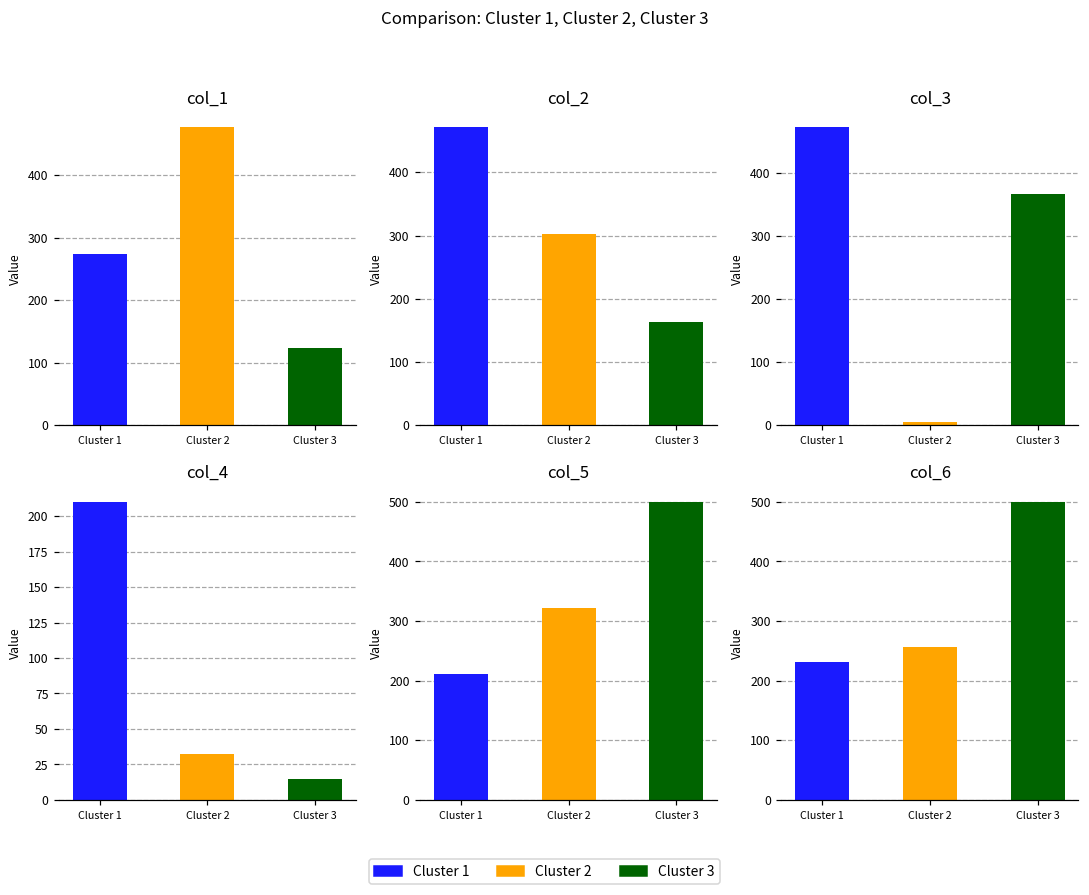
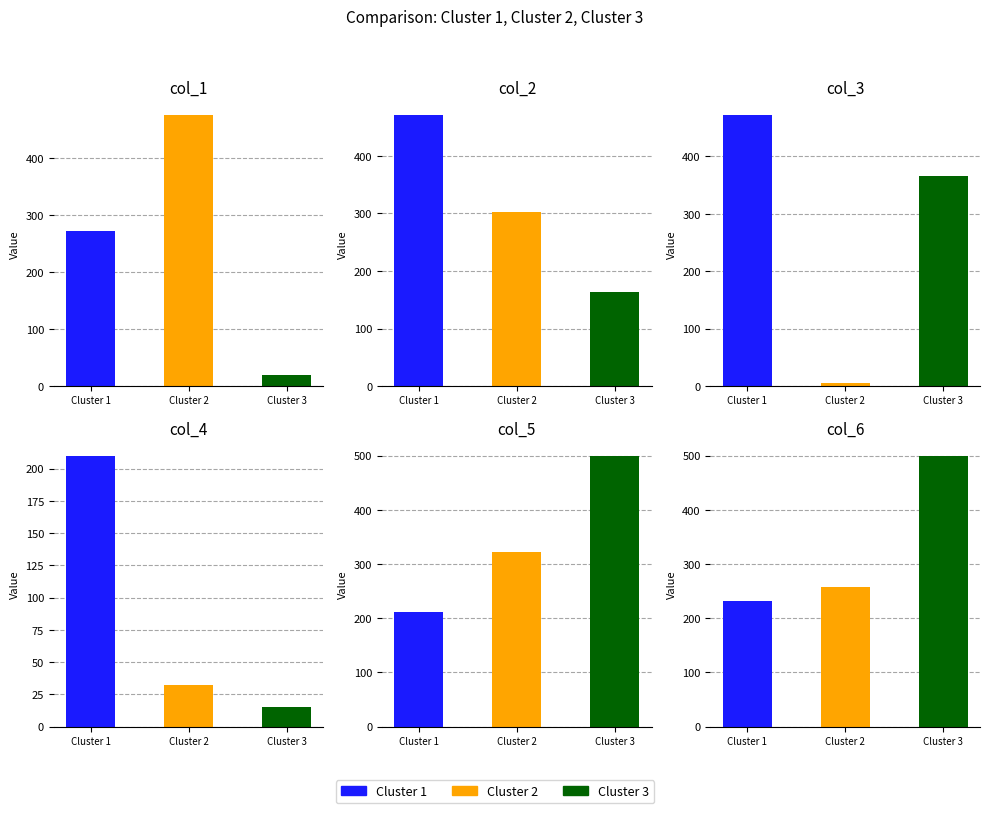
col_1, Cluster 3: 120 -> 20
